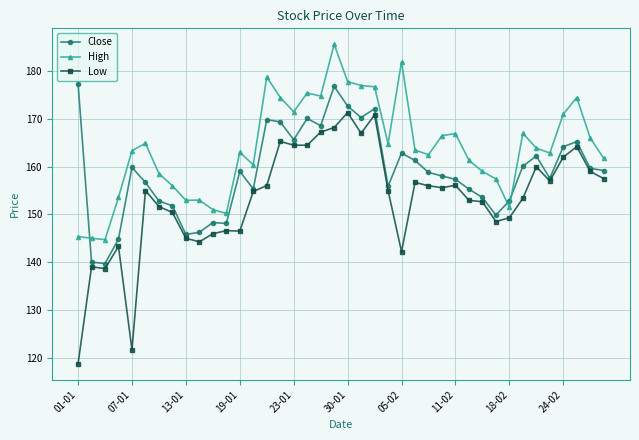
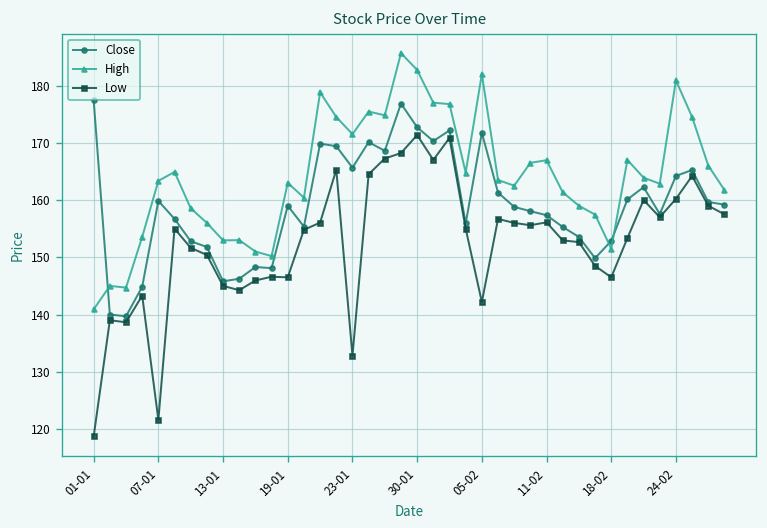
High, 01-01: 145 -> 141
Low, 23-01: 165 -> 133
High, 30-01: 178 -> 183
Close, 05-02: 163 -> 172
Low, 18-02: 149 -> 147
High, 24-02: 171 -> 181
Low, 24-02: 162 -> 160
